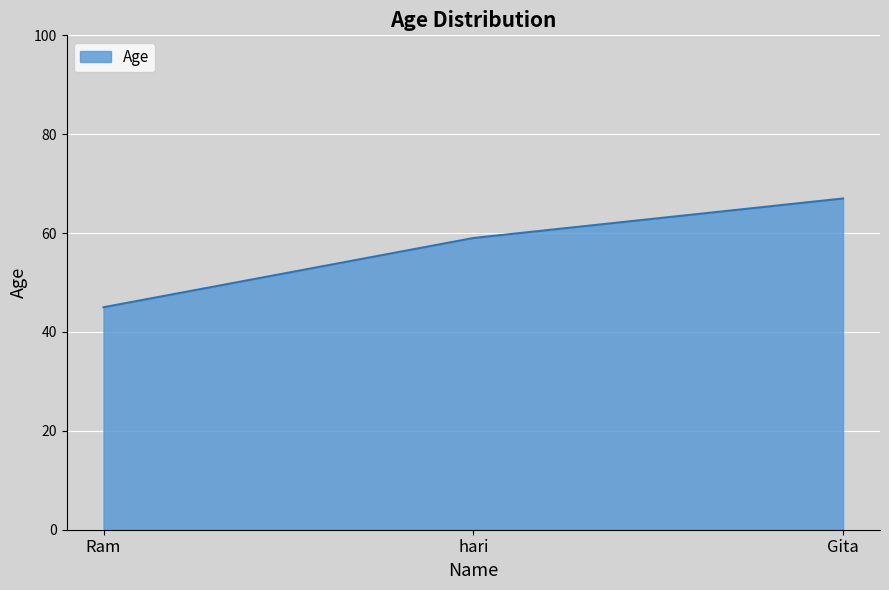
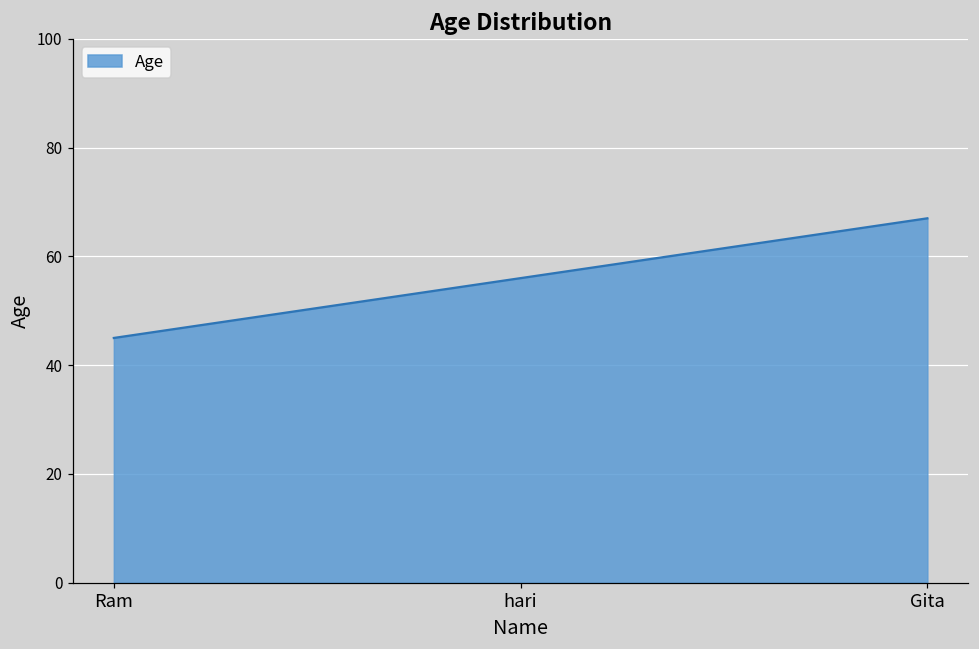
hari: 59 -> 56
